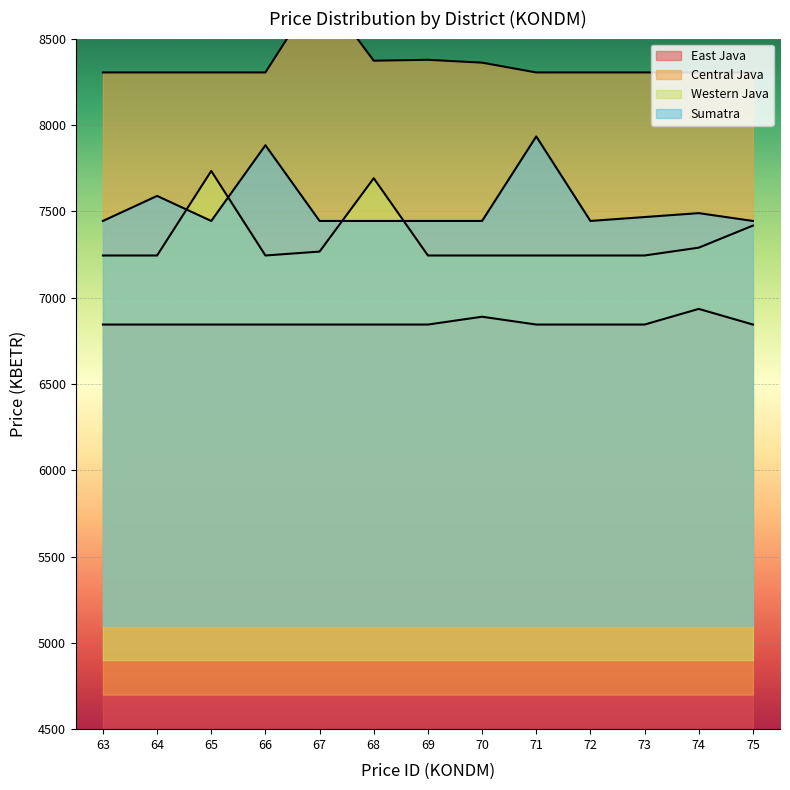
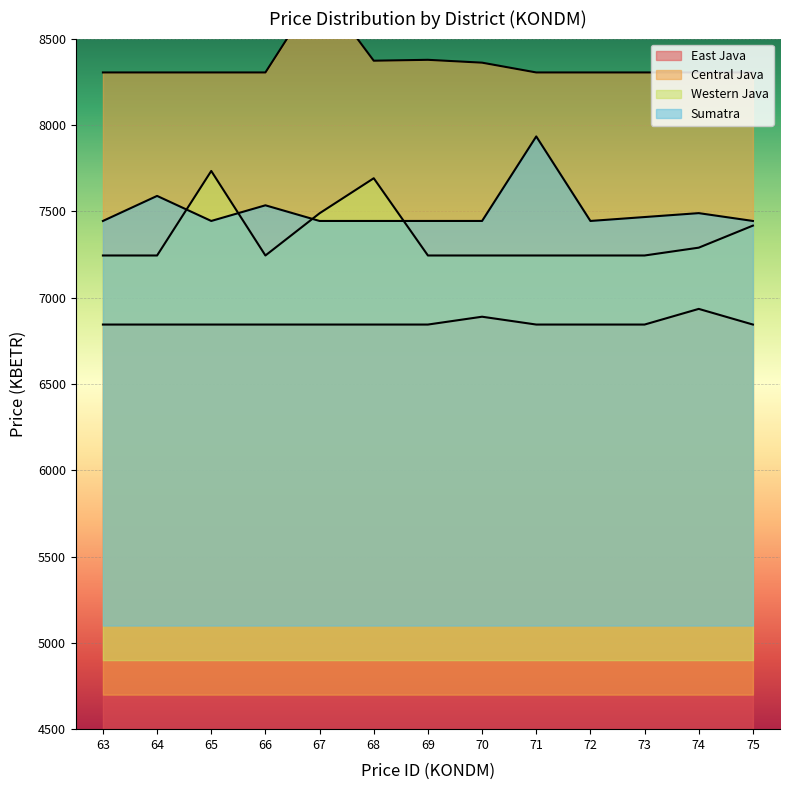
Sumatra, 66: 7880 -> 7530
Western Java, 67: 7270 -> 7490
